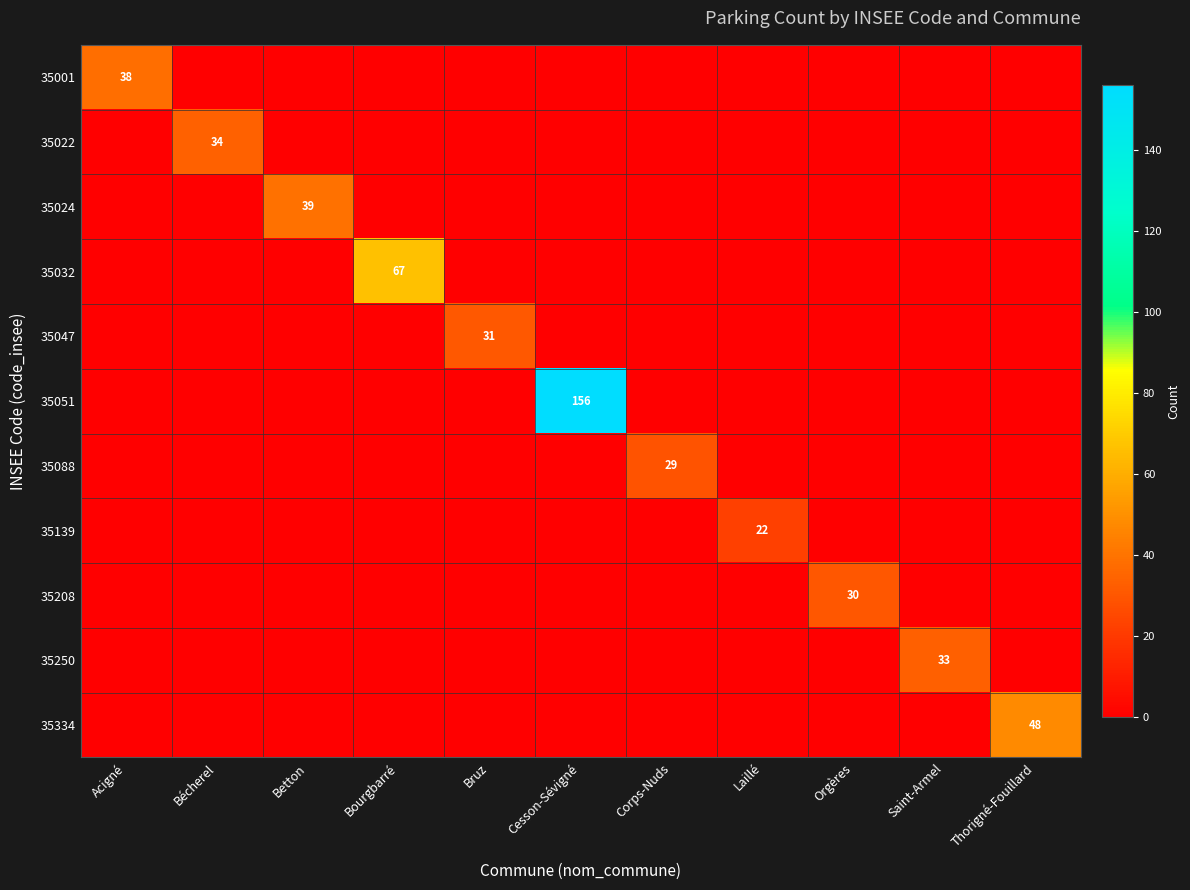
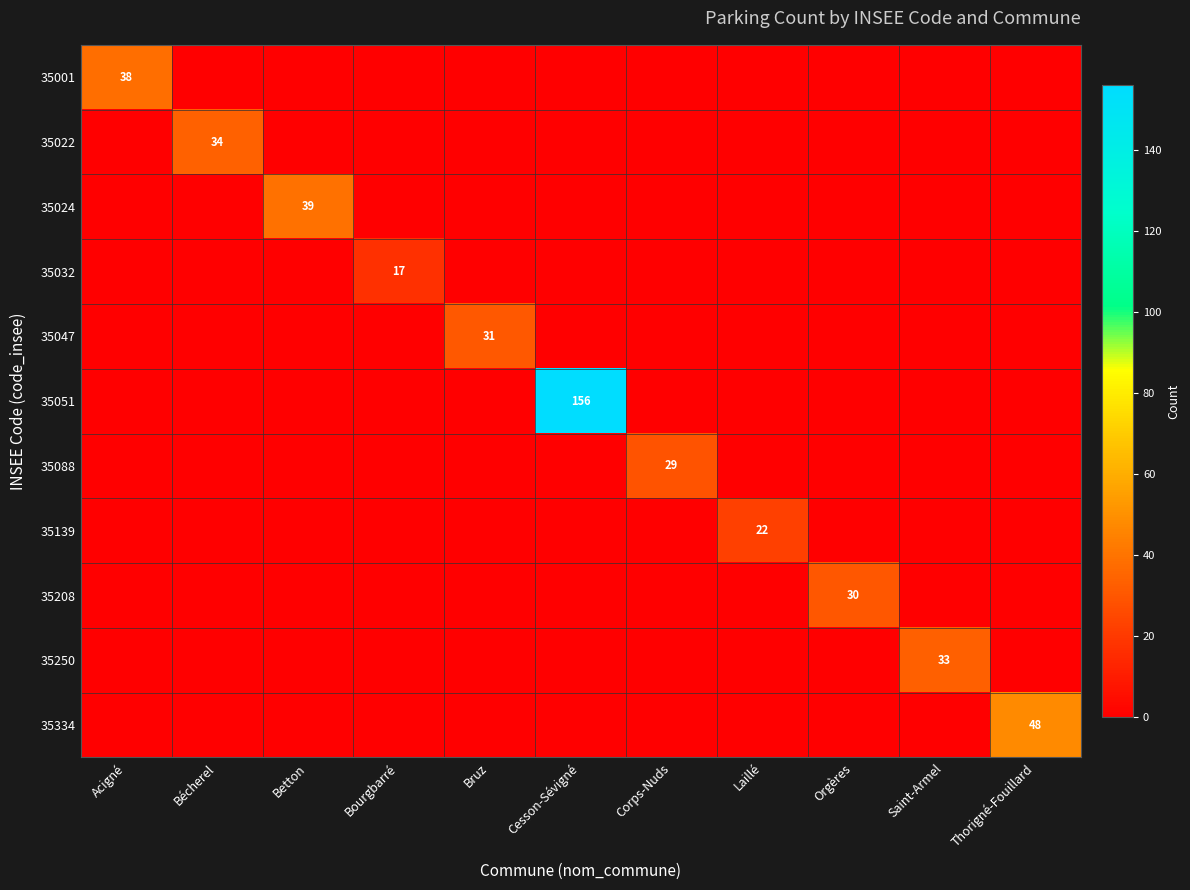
35032, Bourgbarré: 67 -> 17
